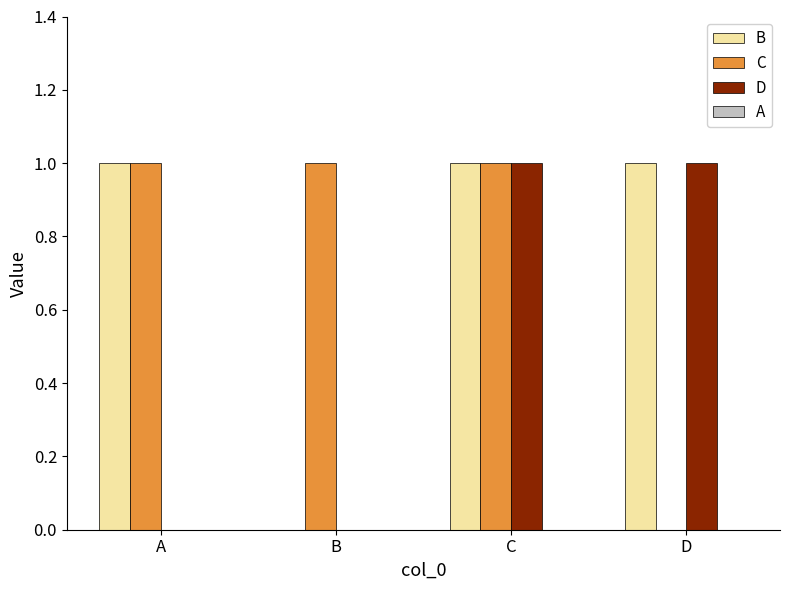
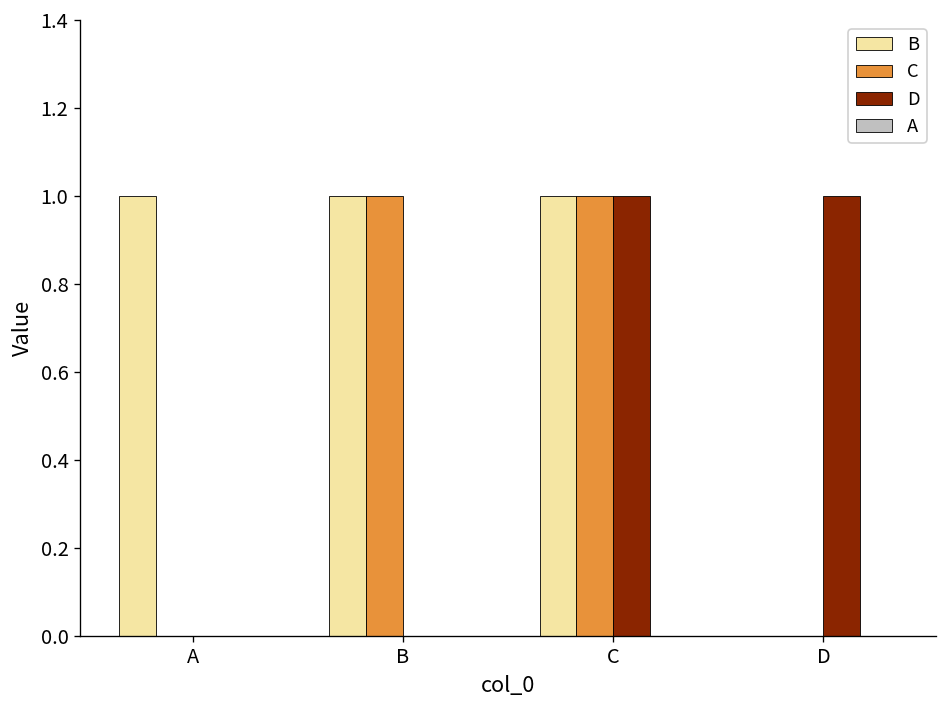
C, A: 1 -> 0
B, B: 0 -> 1
B, D: 1 -> 0
